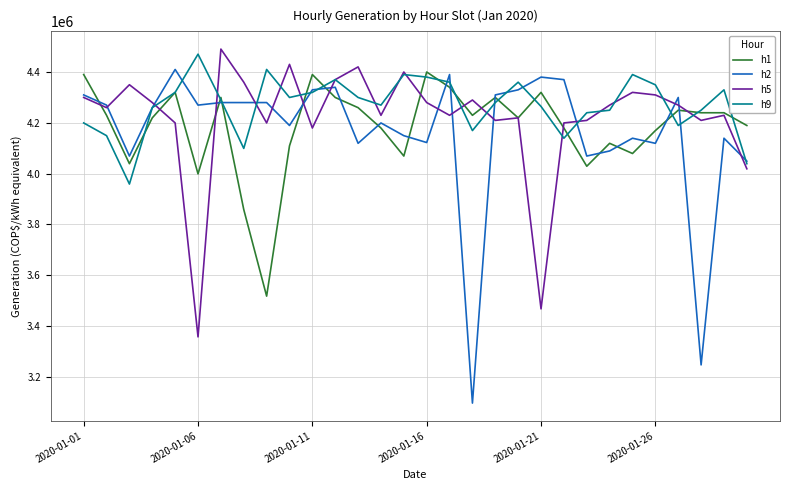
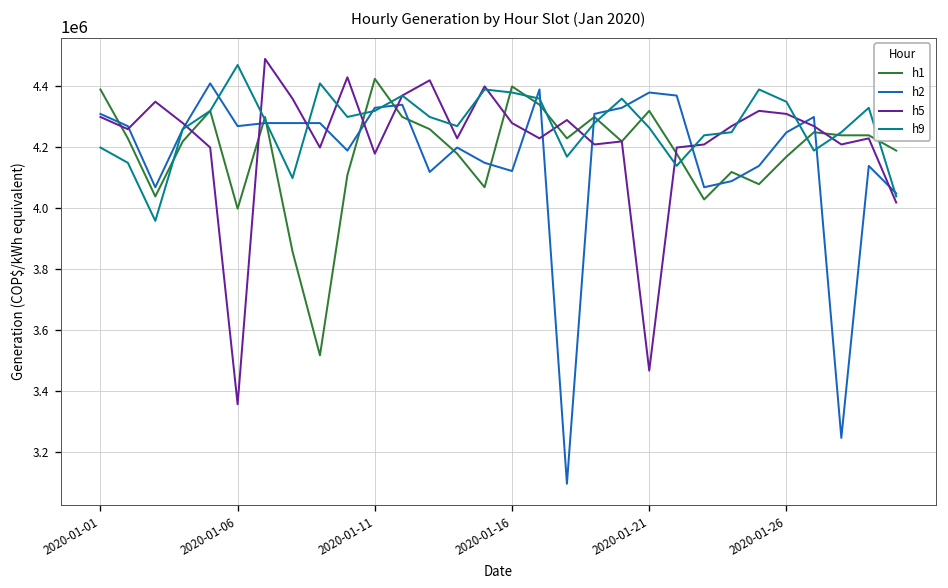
h1, 2020-01-11: 4390000 -> 4420000
h2, 2020-01-26: 4120000 -> 4250000
